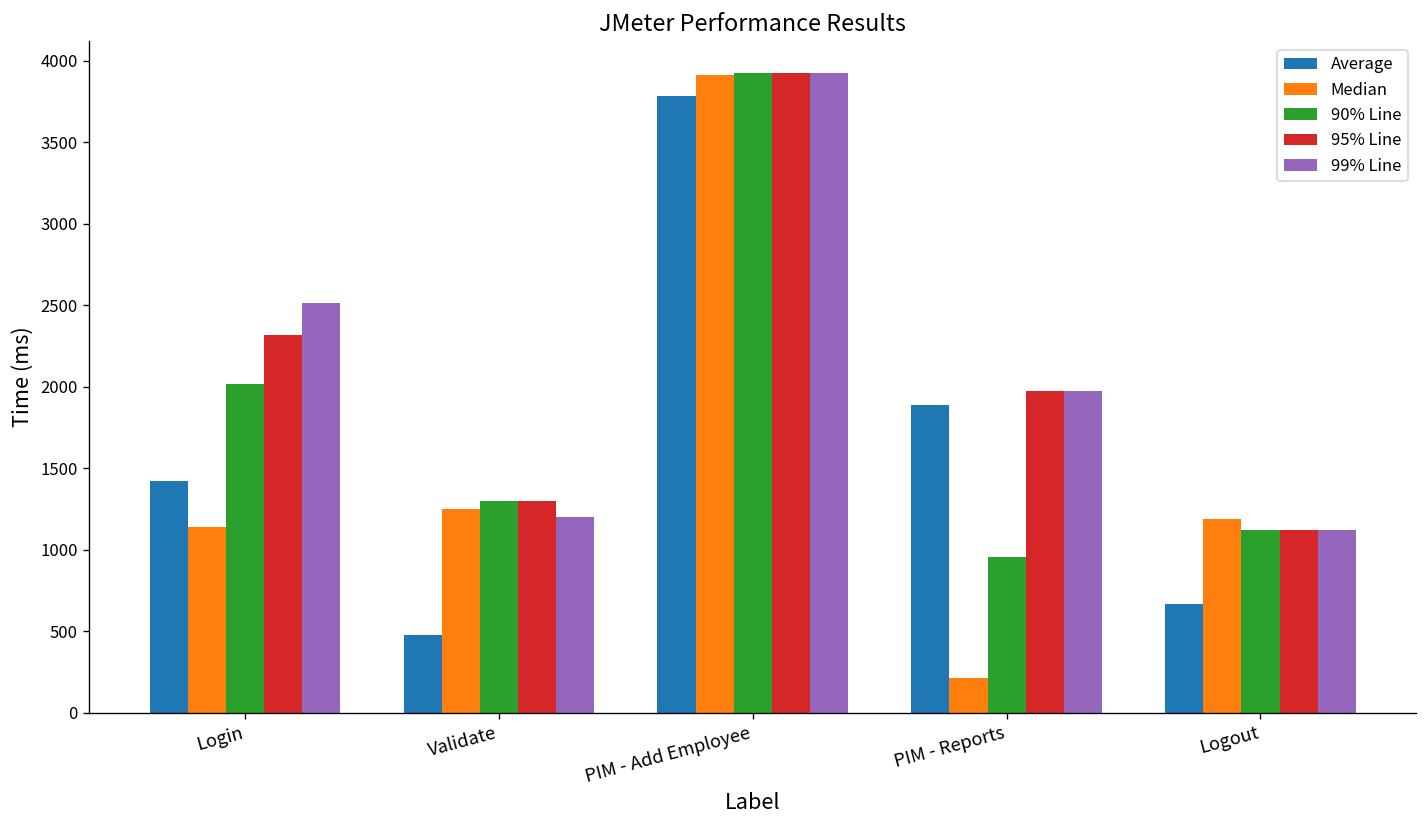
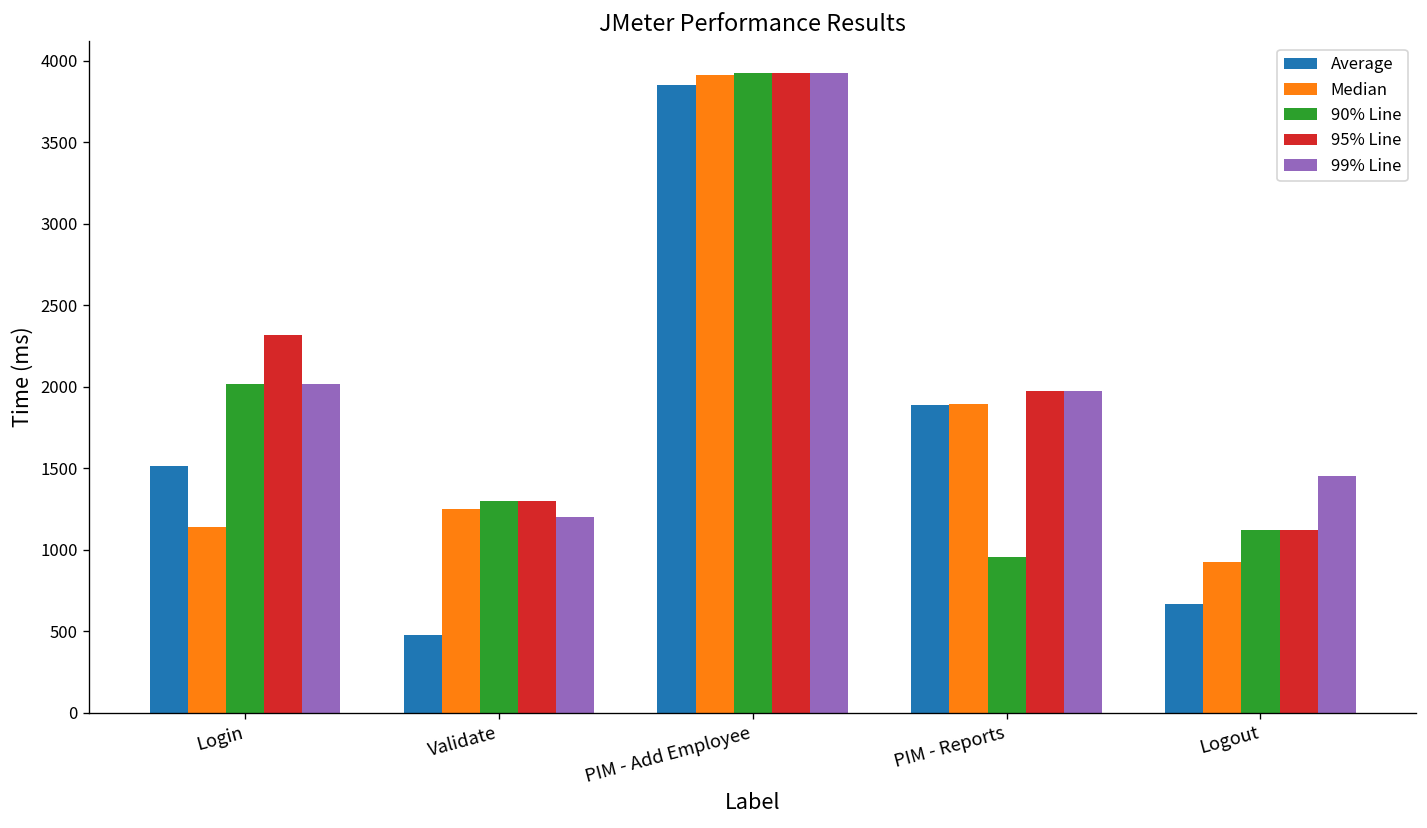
Average, Login: 1420 -> 1510
99% Line, Login: 2510 -> 2020
Average, PIM - Add Employee: 3790 -> 3850
Median, PIM - Reports: 210 -> 1890
Median, Logout: 1190 -> 920
99% Line, Logout: 1120 -> 1450
